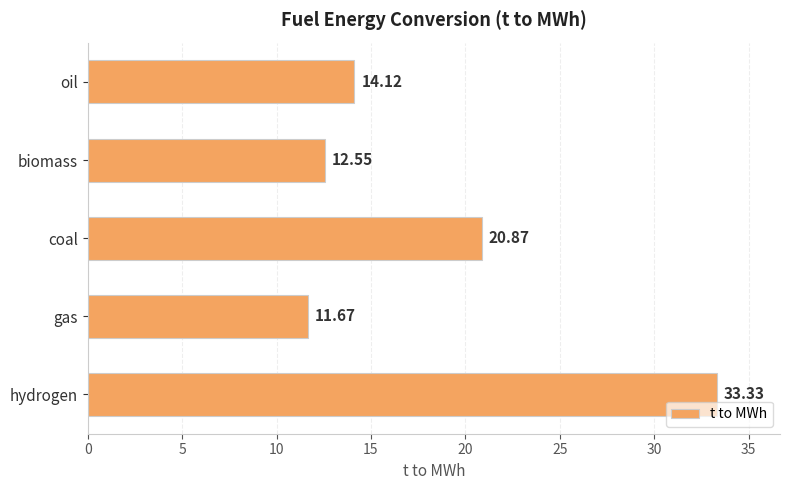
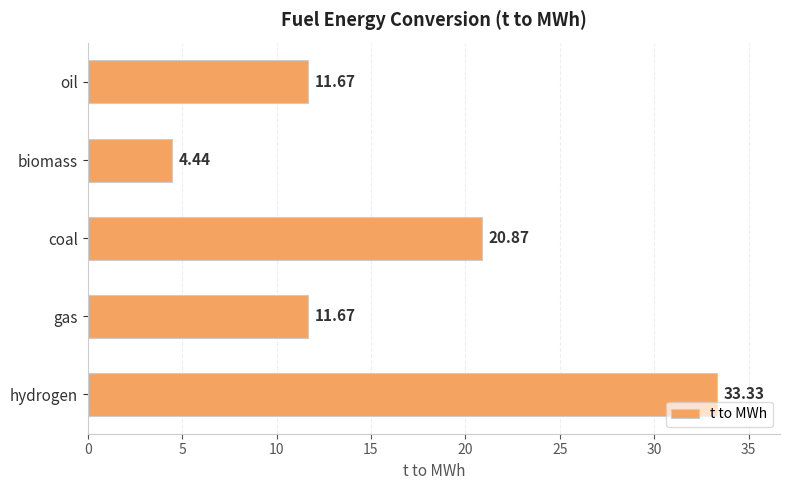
oil: 14.12 -> 11.67
biomass: 12.55 -> 4.44
